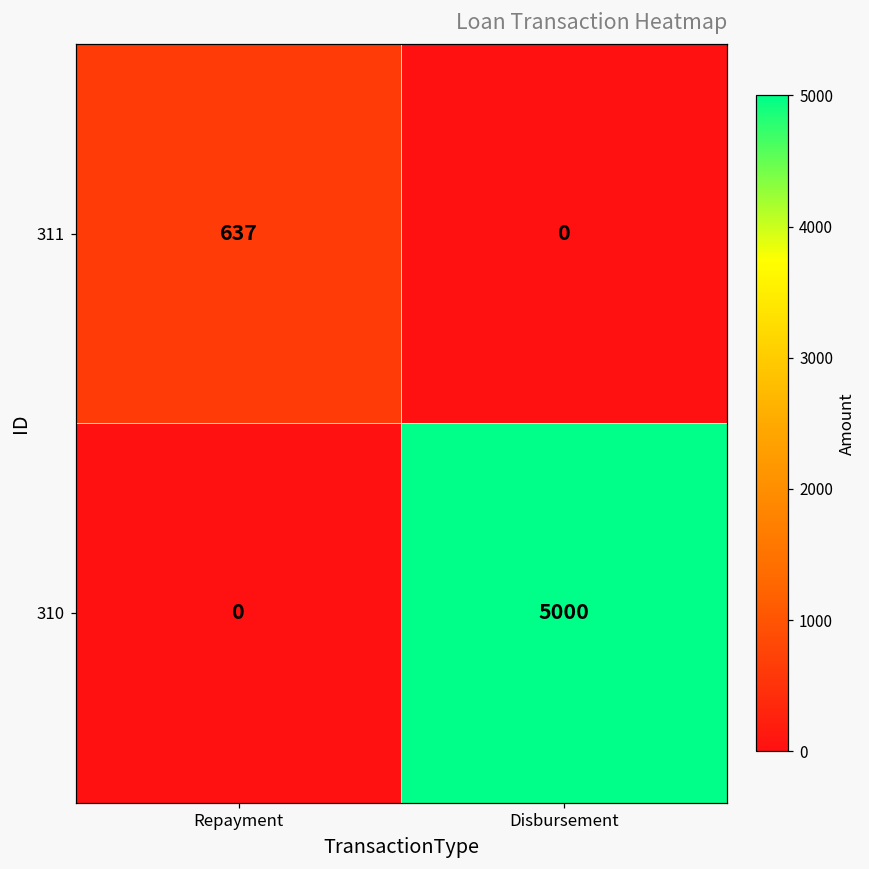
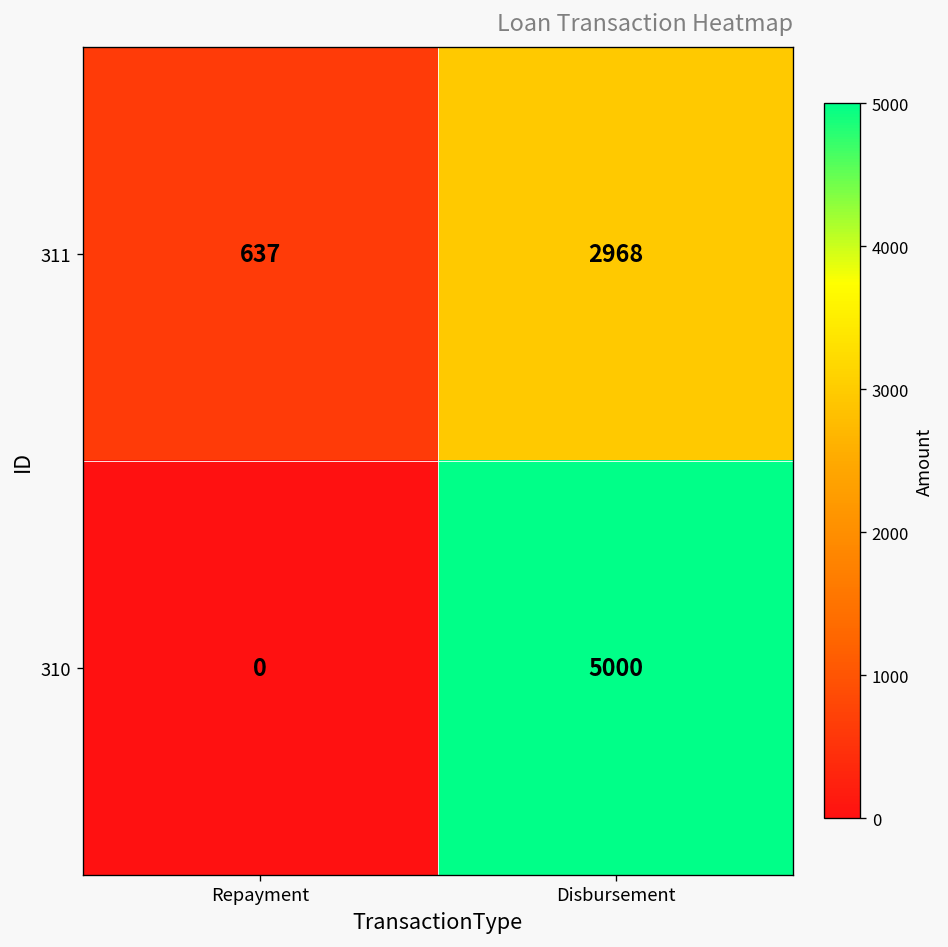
311, Disbursement: 0 -> 2968
